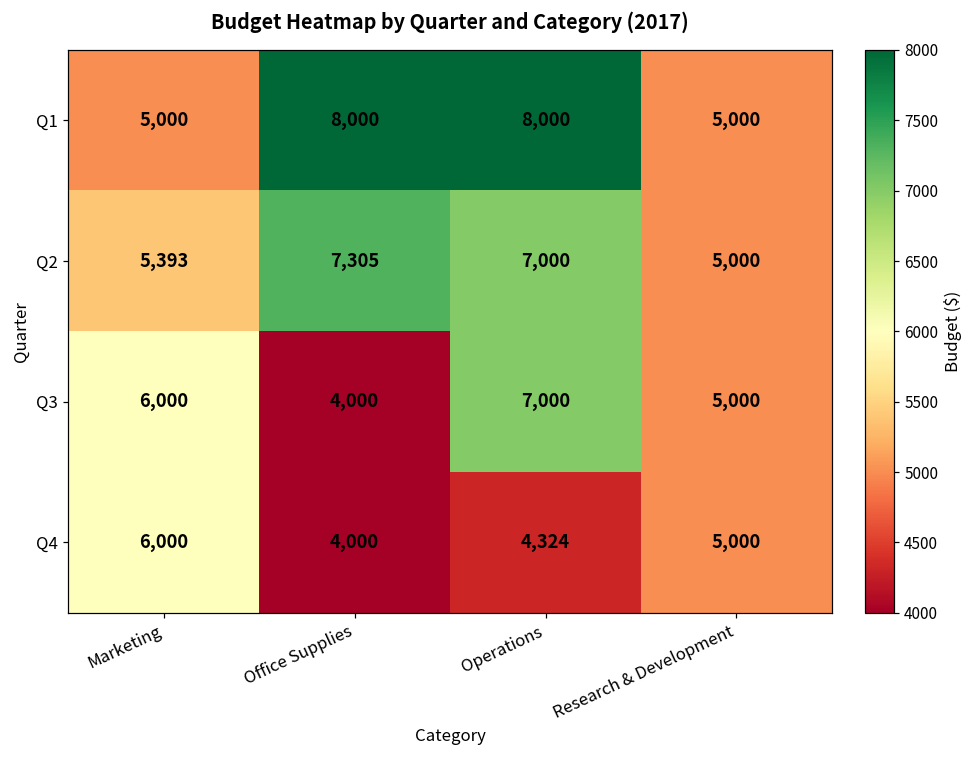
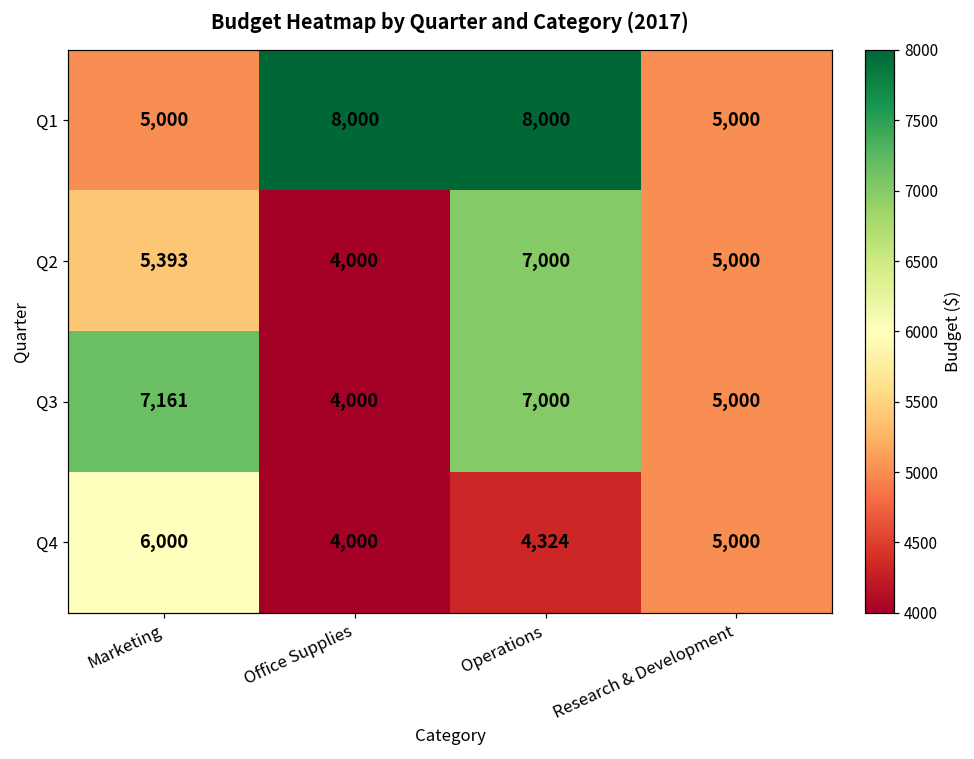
Q2, Office Supplies: 7,305 -> 4,000
Q3, Marketing: 6,000 -> 7,161
